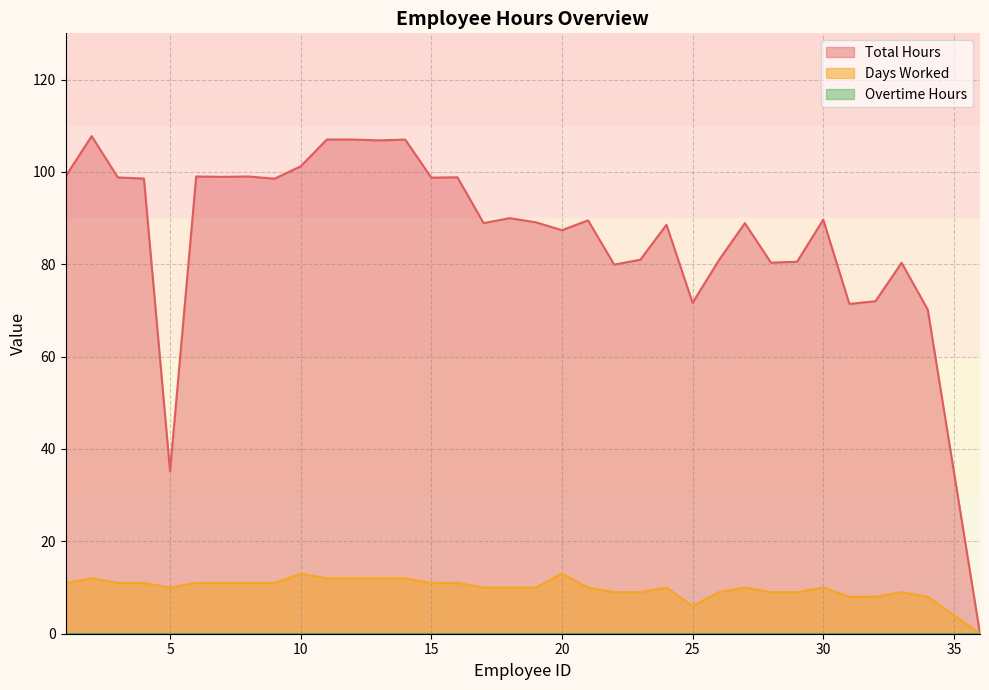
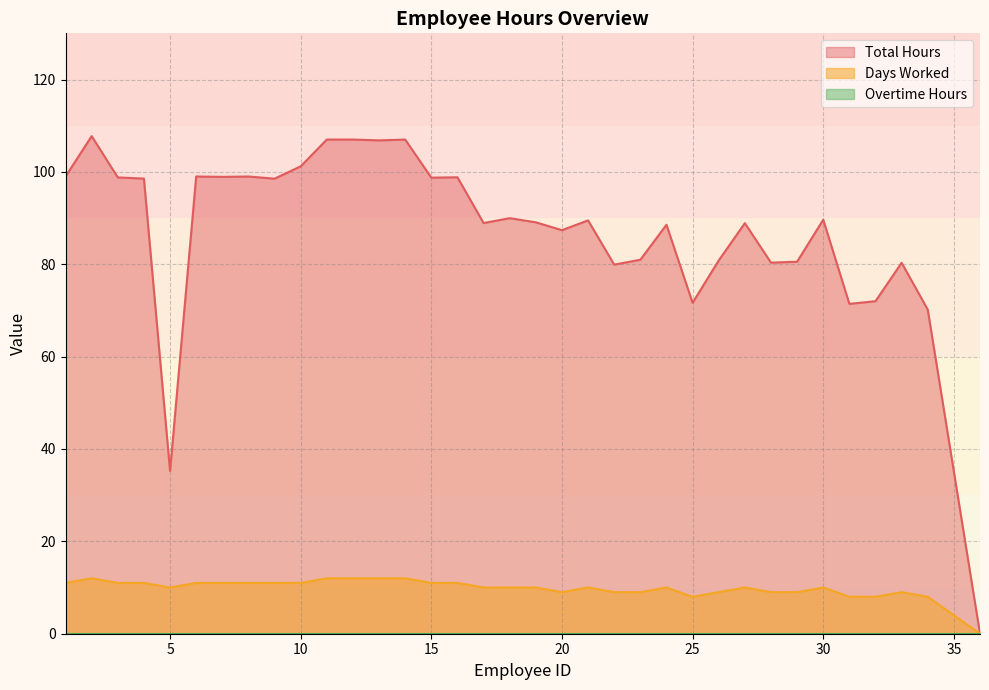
Days Worked, 10: 13 -> 11
Days Worked, 20: 13 -> 9
Days Worked, 25: 6 -> 8
